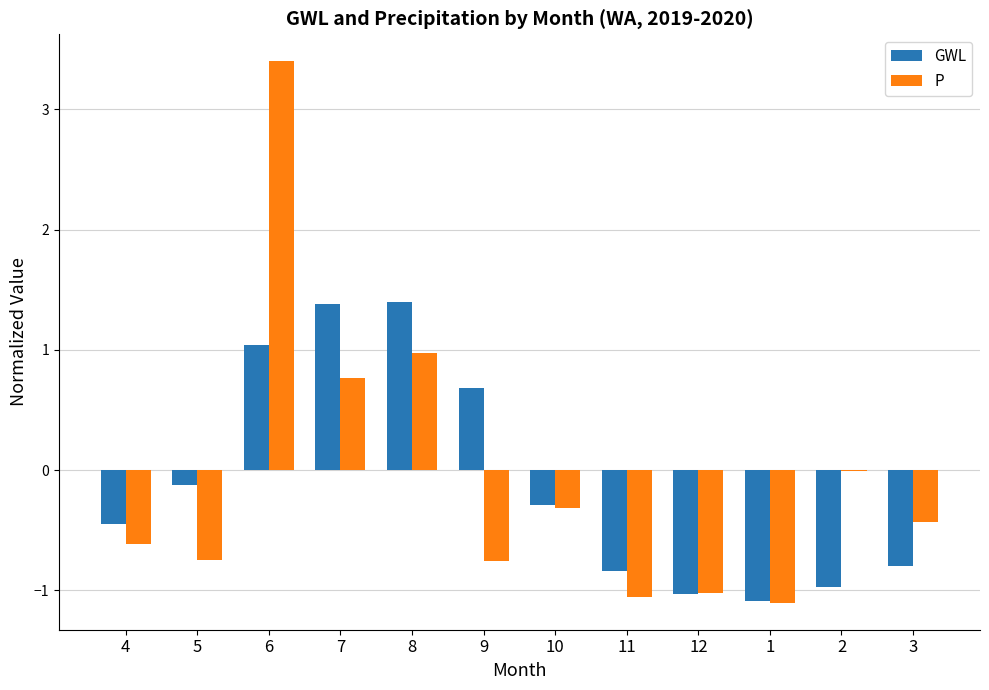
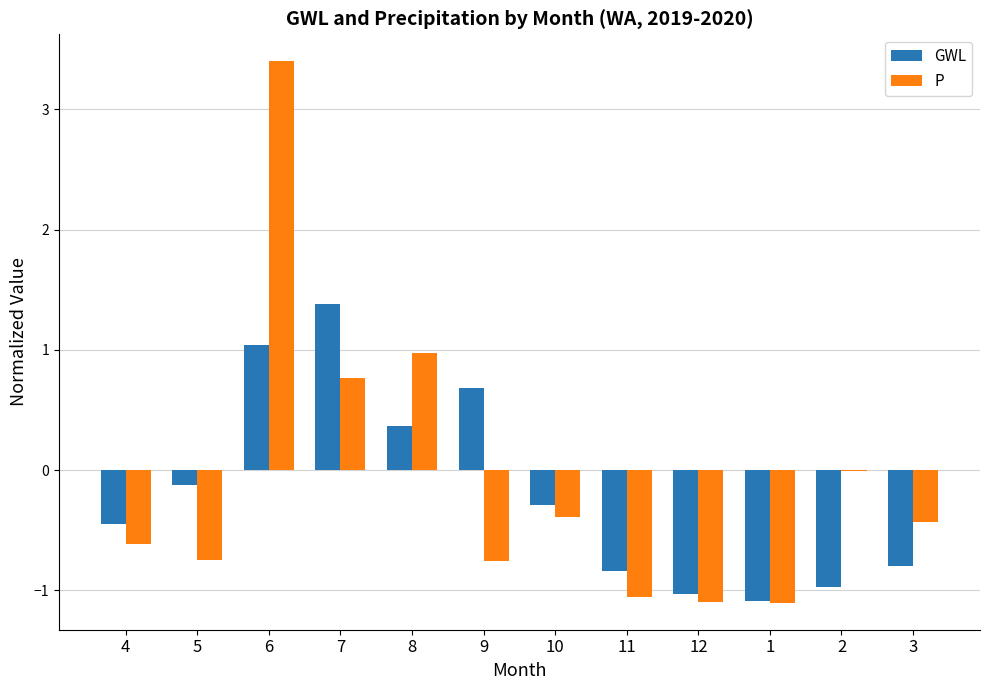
GWL, 8: 1.40 -> 0.37
P, 10: -0.31 -> -0.39
P, 12: -1.02 -> -1.10
